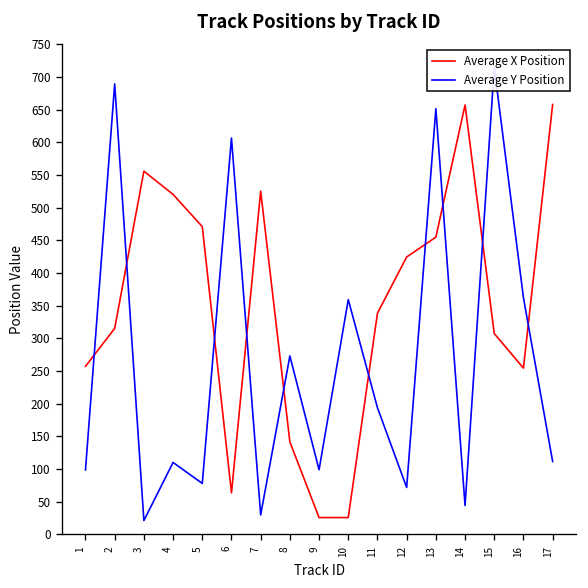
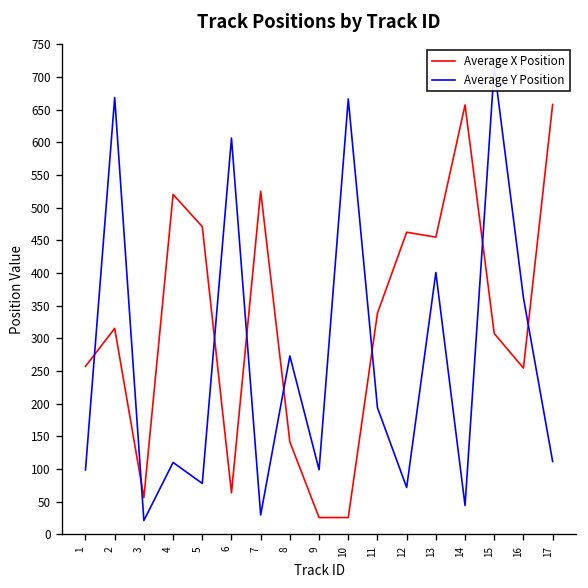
Average Y Position, 2: 690 -> 670
Average X Position, 3: 560 -> 60
Average Y Position, 10: 360 -> 670
Average X Position, 12: 420 -> 460
Average Y Position, 13: 650 -> 400
